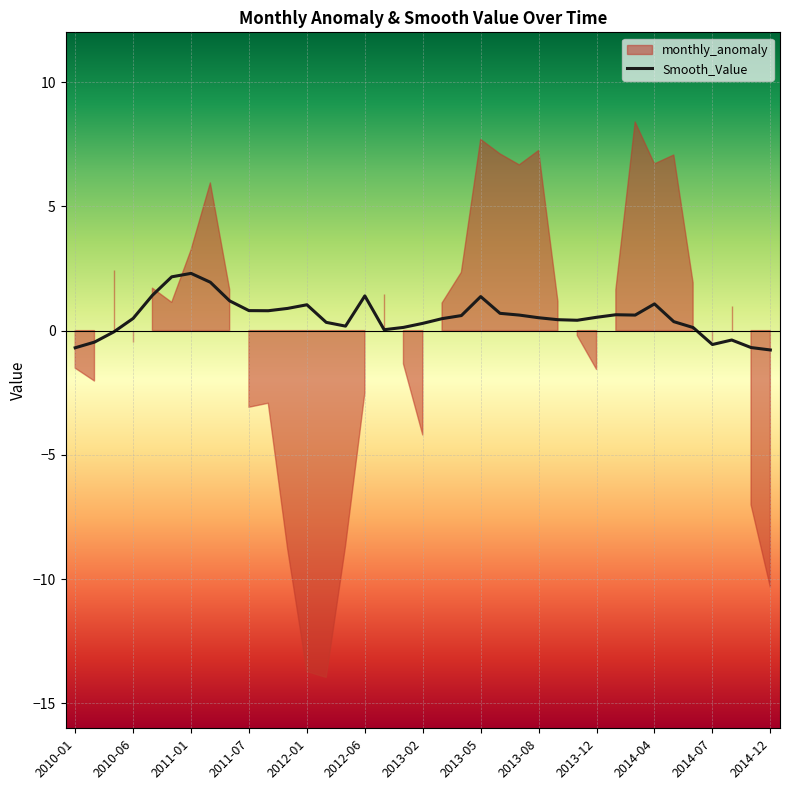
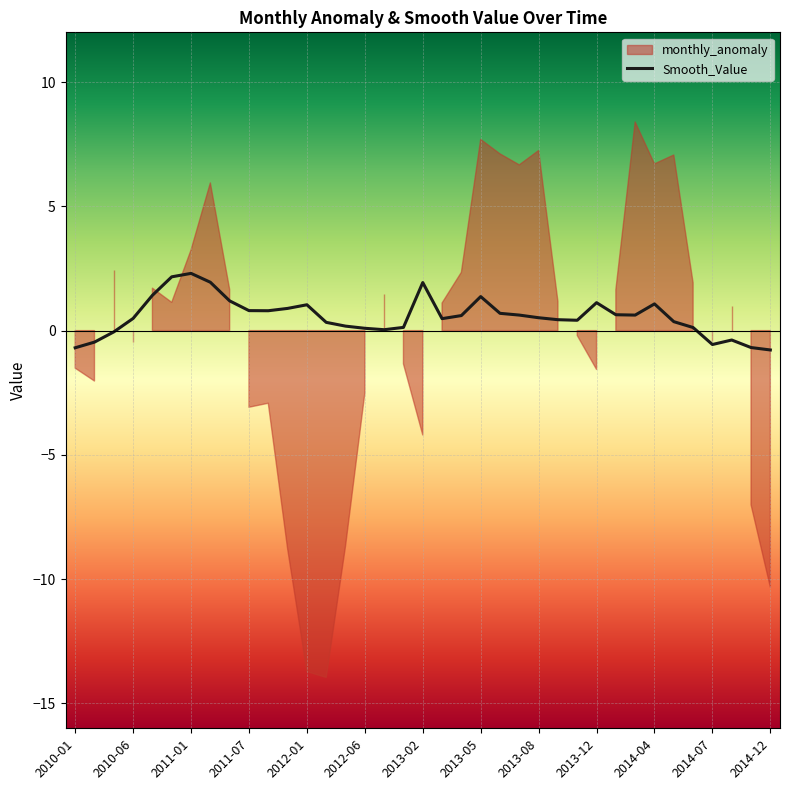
2012-06: 1.4 -> 0.1
2013-02: 0.3 -> 1.9
2013-12: 0.5 -> 1.1
